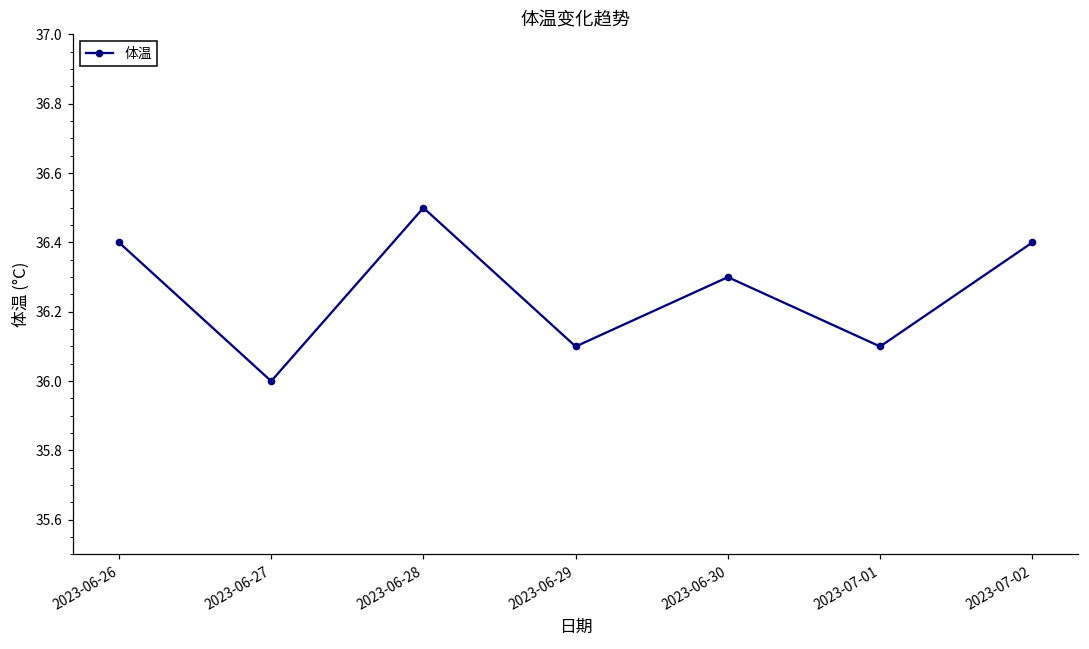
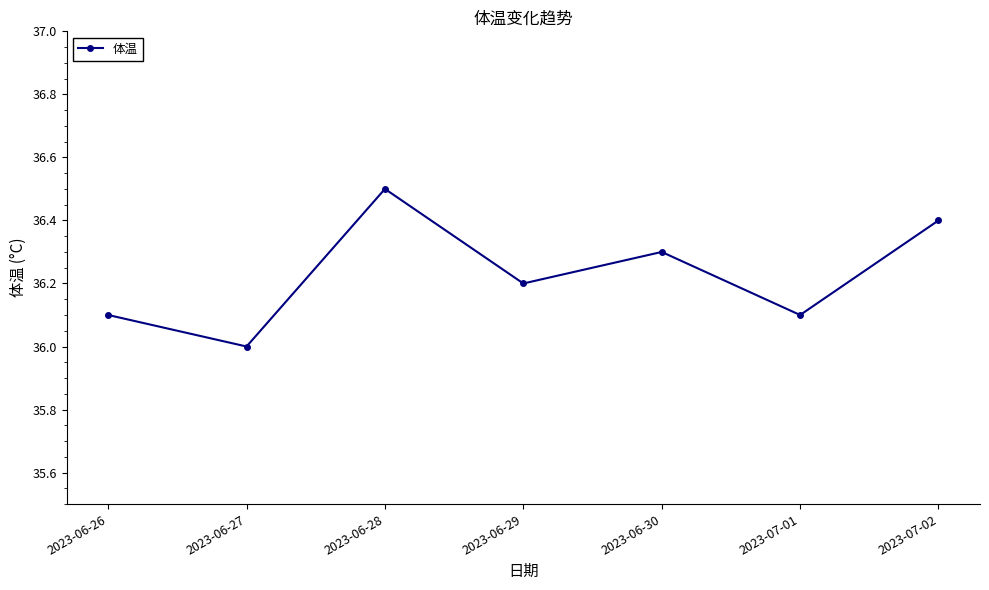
2023-06-26: 36.4 -> 36.1
2023-06-29: 36.1 -> 36.2
